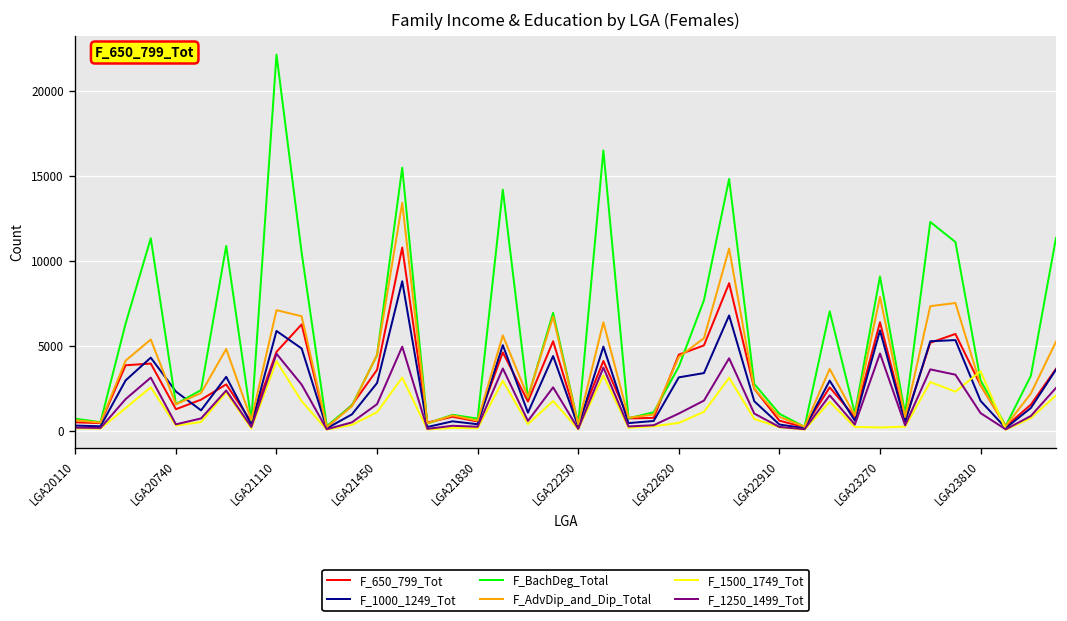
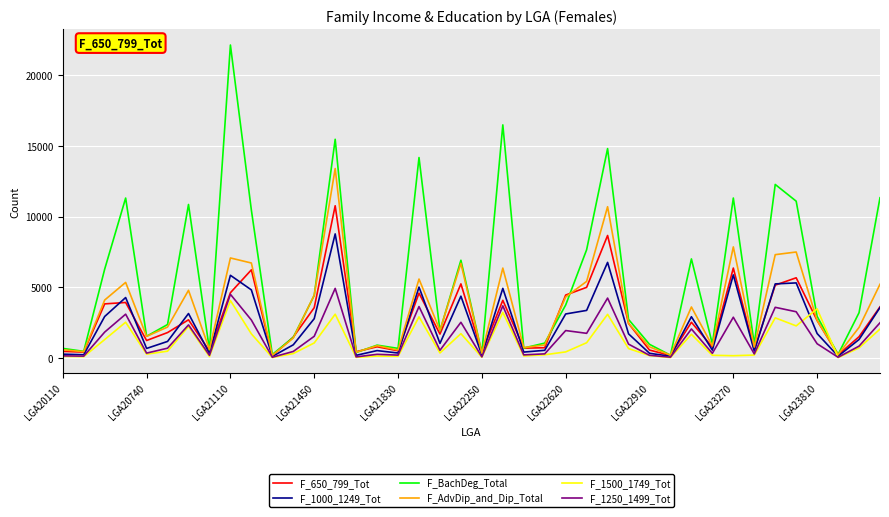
F_1000_1249_Tot, LGA20740: 2300 -> 700
F_1250_1499_Tot, LGA22620: 1000 -> 2000
F_BachDeg_Total, LGA23270: 9100 -> 11300
F_1250_1499_Tot, LGA23270: 4500 -> 2900
